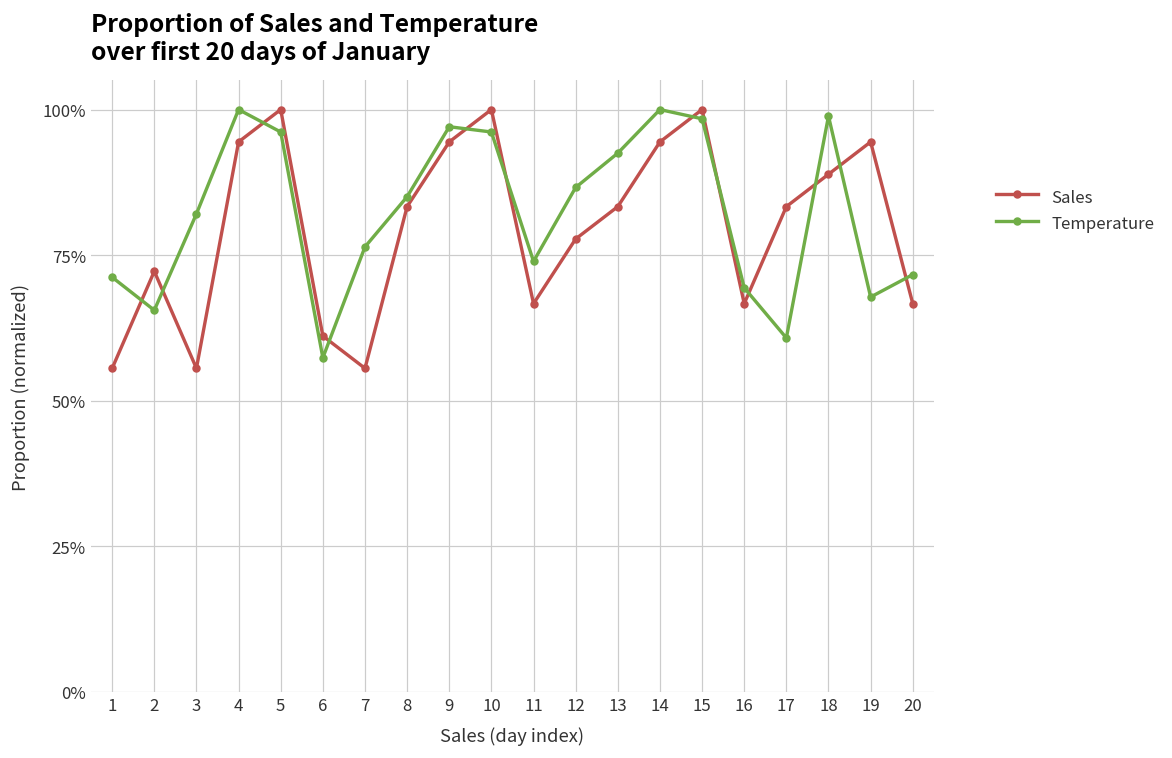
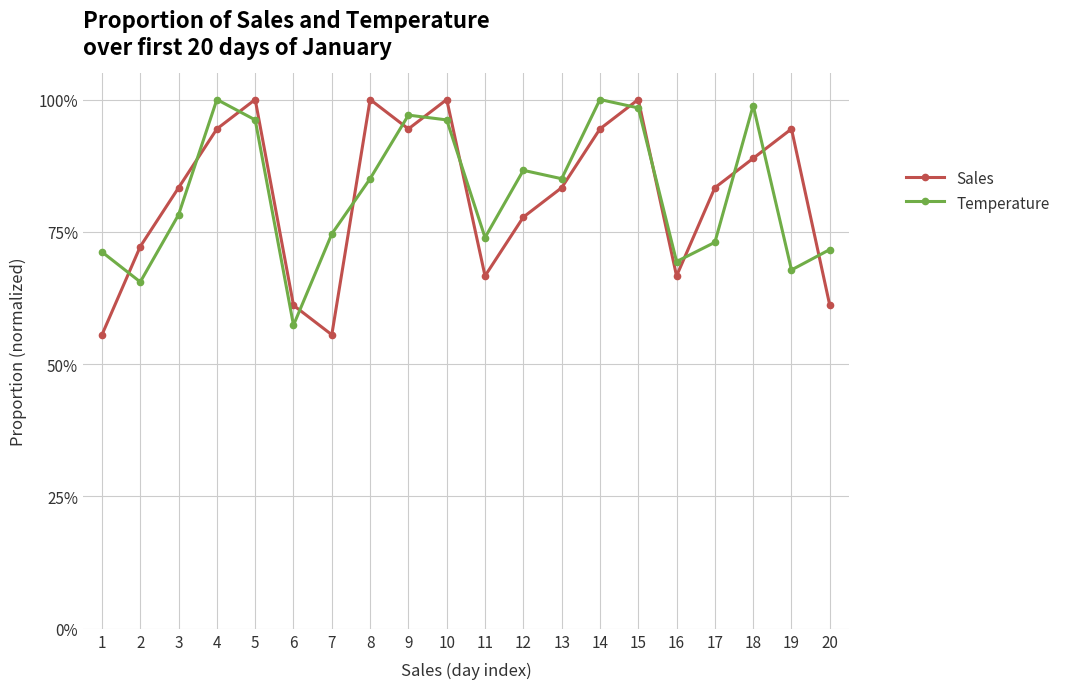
Sales, 3: 56% -> 83%
Temperature, 3: 82% -> 78%
Temperature, 7: 76% -> 75%
Sales, 8: 83% -> 100%
Temperature, 13: 93% -> 85%
Temperature, 17: 61% -> 73%
Sales, 20: 67% -> 61%
